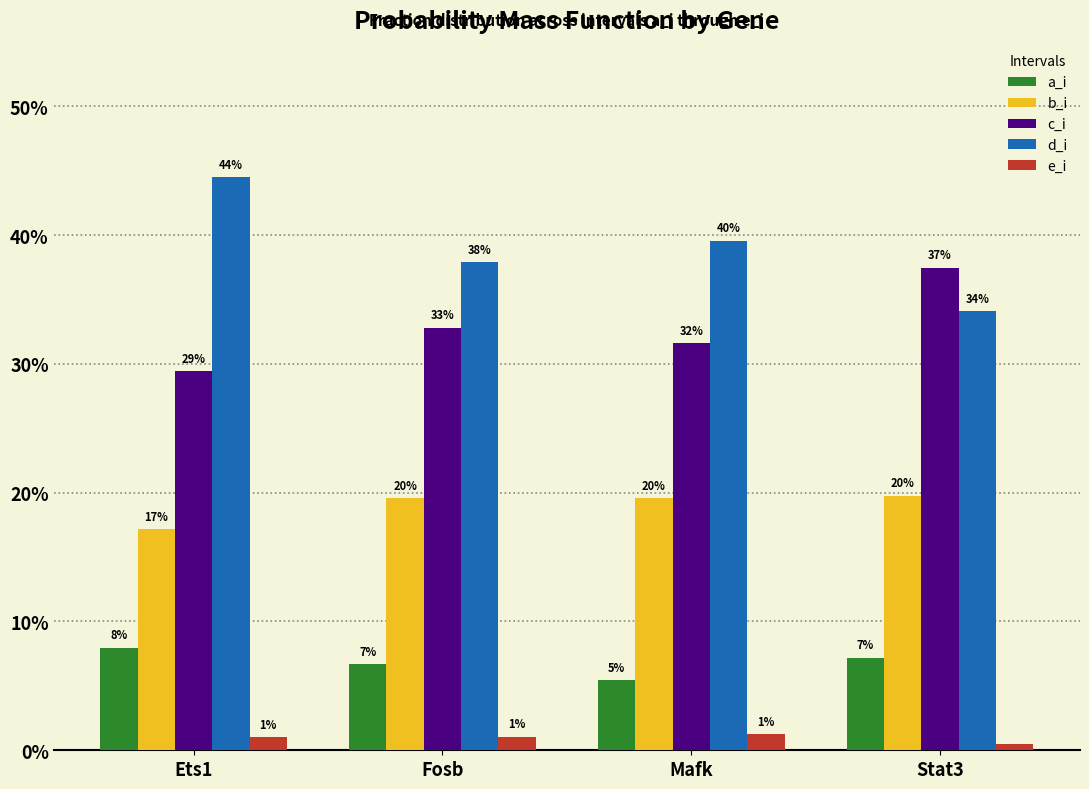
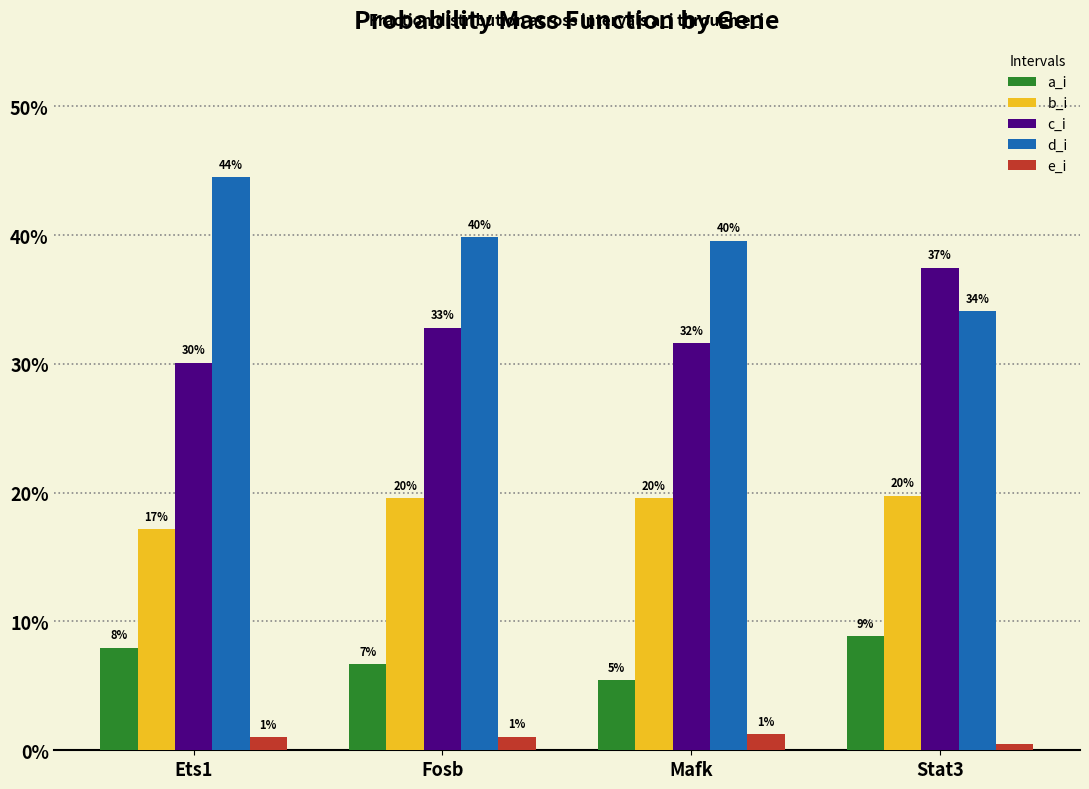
c_i, Ets1: 29% -> 30%
d_i, Fosb: 38% -> 40%
a_i, Stat3: 7% -> 9%
